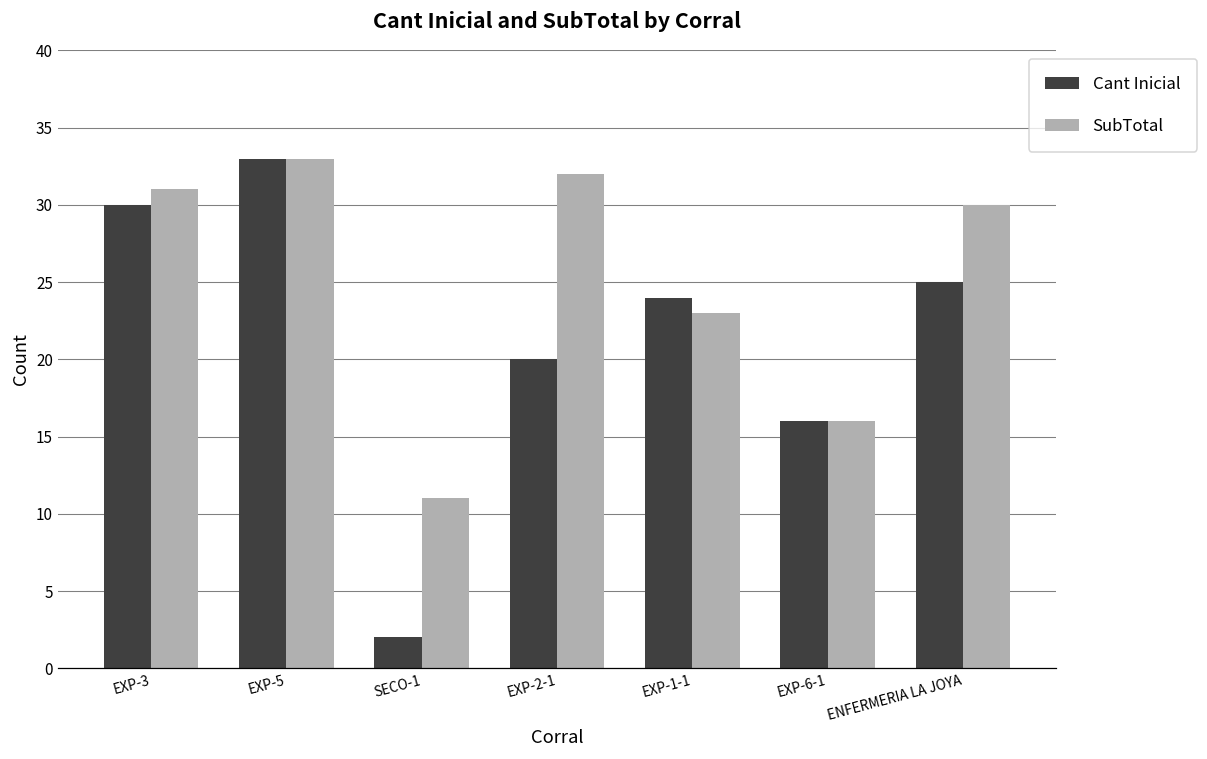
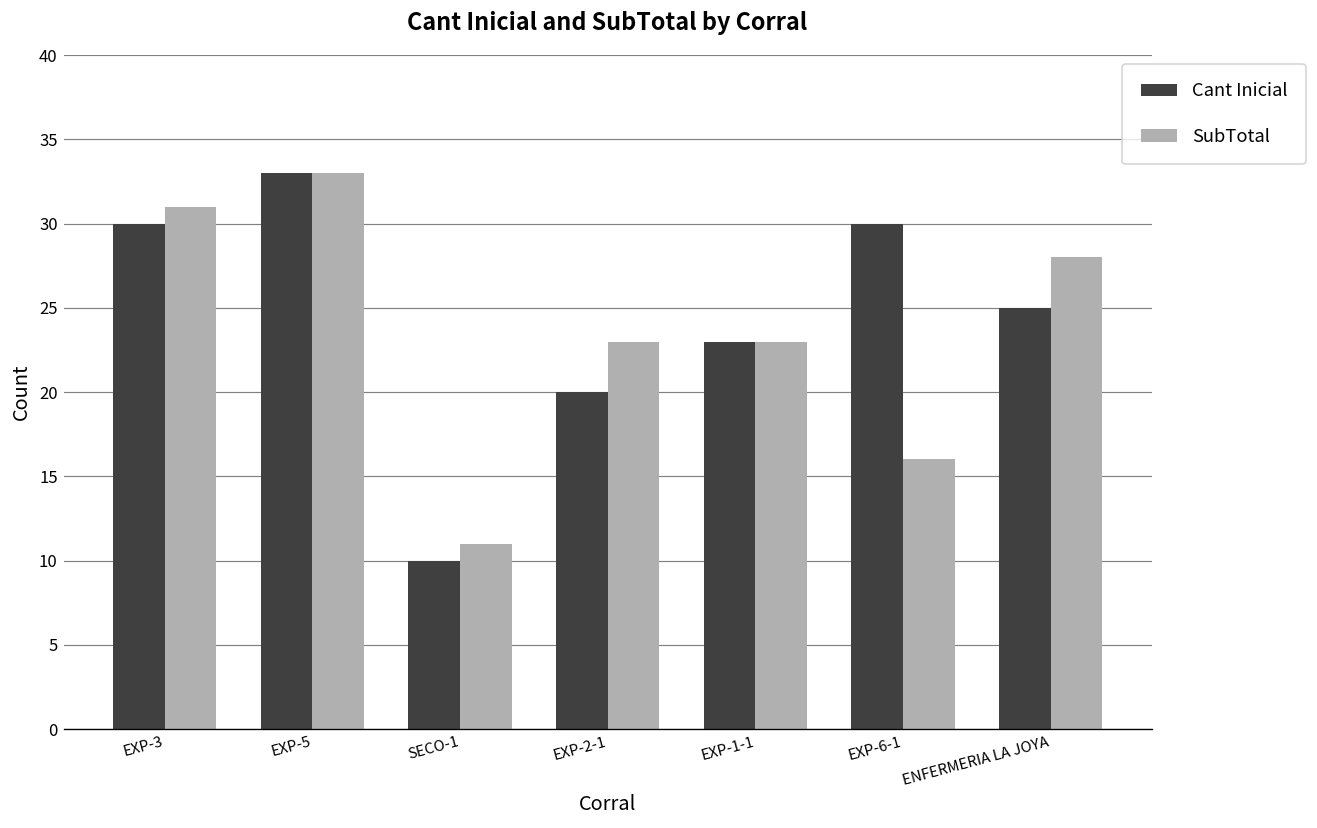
Cant Inicial, SECO-1: 2 -> 10
SubTotal, EXP-2-1: 32 -> 23
Cant Inicial, EXP-1-1: 24 -> 23
Cant Inicial, EXP-6-1: 16 -> 30
SubTotal, ENFERMERIA LA JOYA: 30 -> 28
